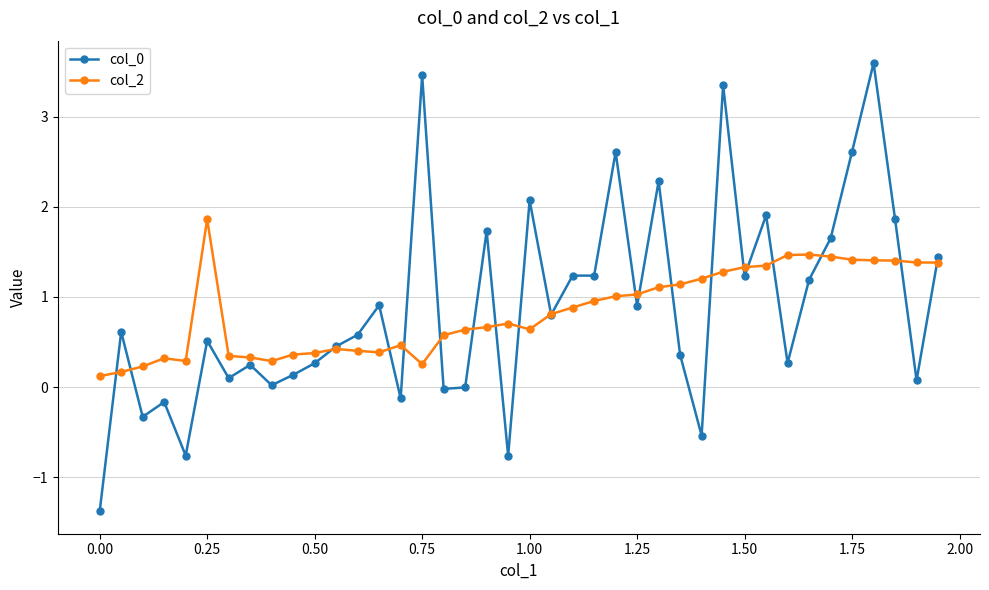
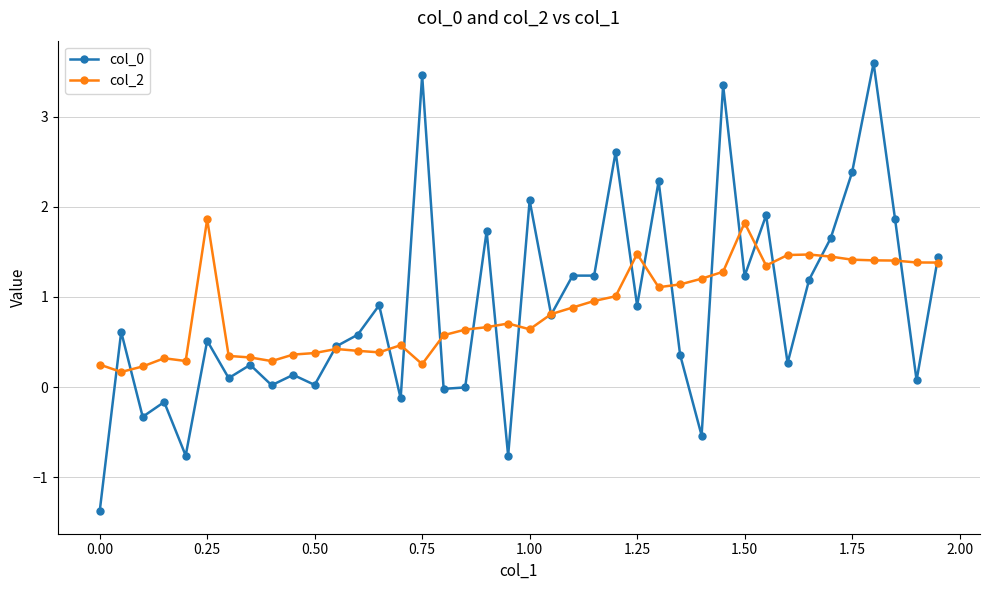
col_2, 0.00: 0.1 -> 0.2
col_0, 0.50: 0.3 -> 0.0
col_2, 1.25: 1.0 -> 1.5
col_2, 1.50: 1.3 -> 1.8
col_0, 1.75: 2.6 -> 2.4
